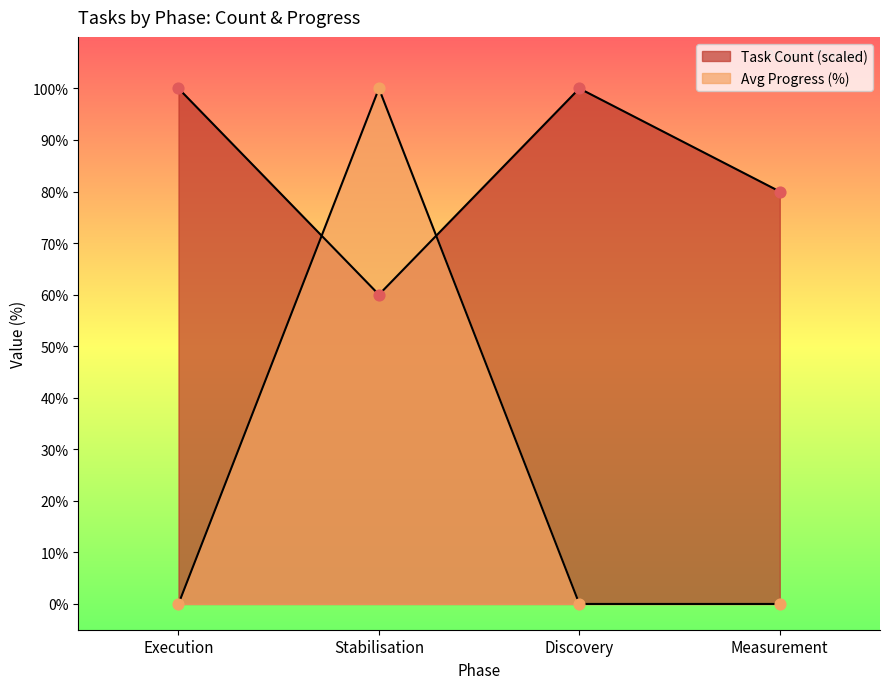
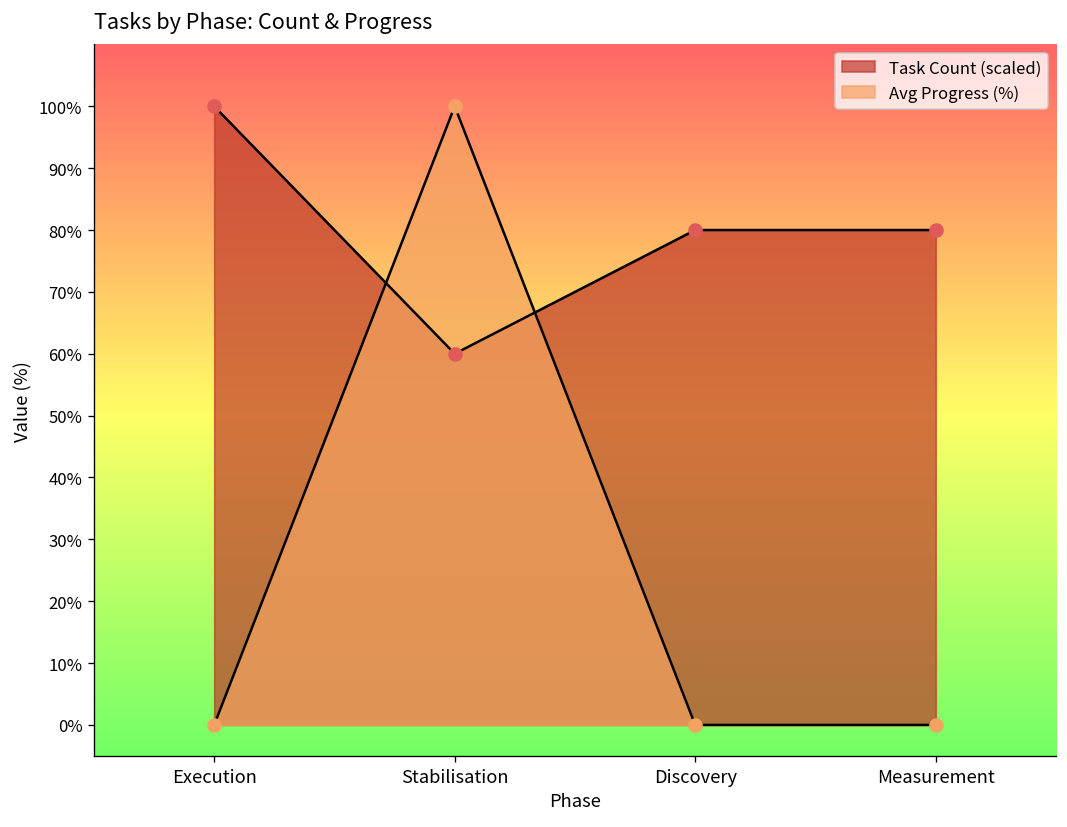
Task Count (scaled), Discovery: 100% -> 80%
